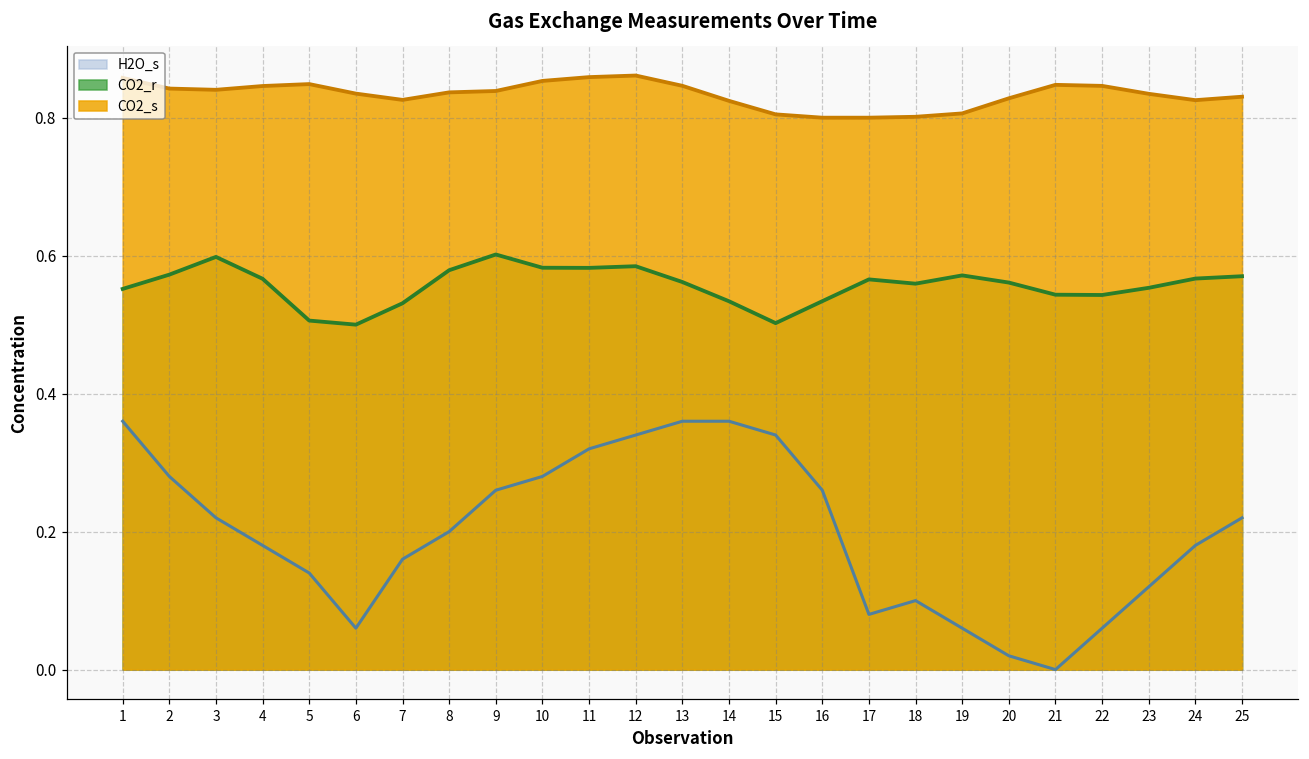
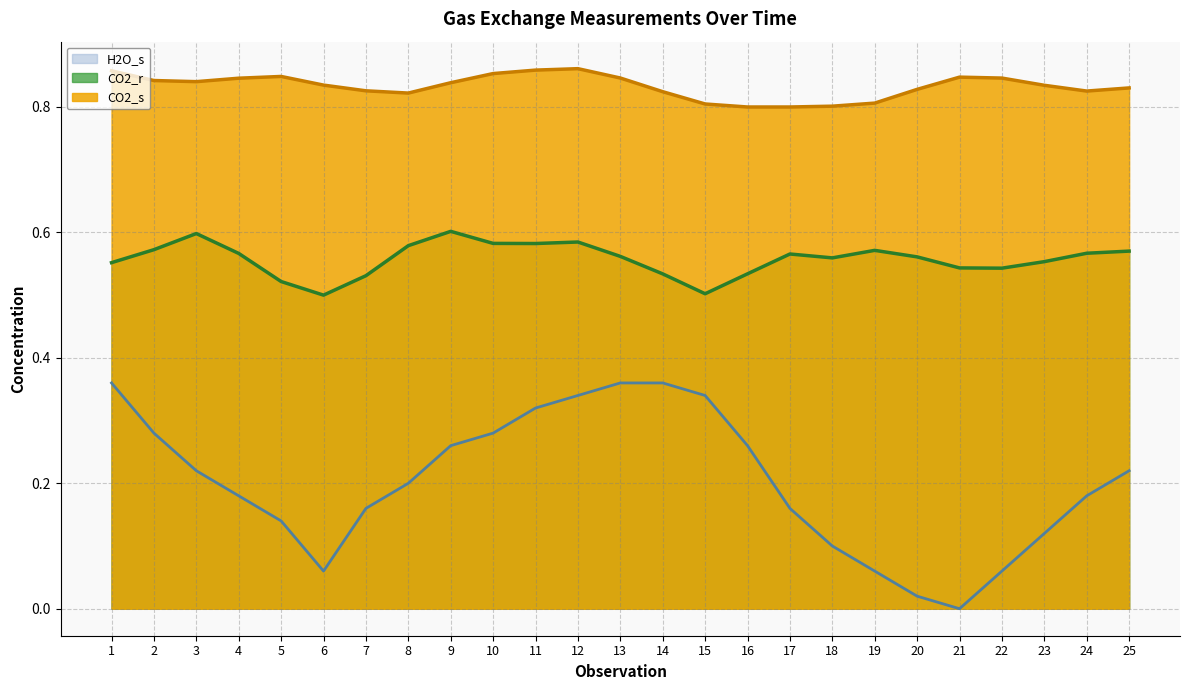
CO2_r, 5: 0.51 -> 0.52
CO2_s, 8: 0.84 -> 0.82
H2O_s, 17: 0.08 -> 0.16
